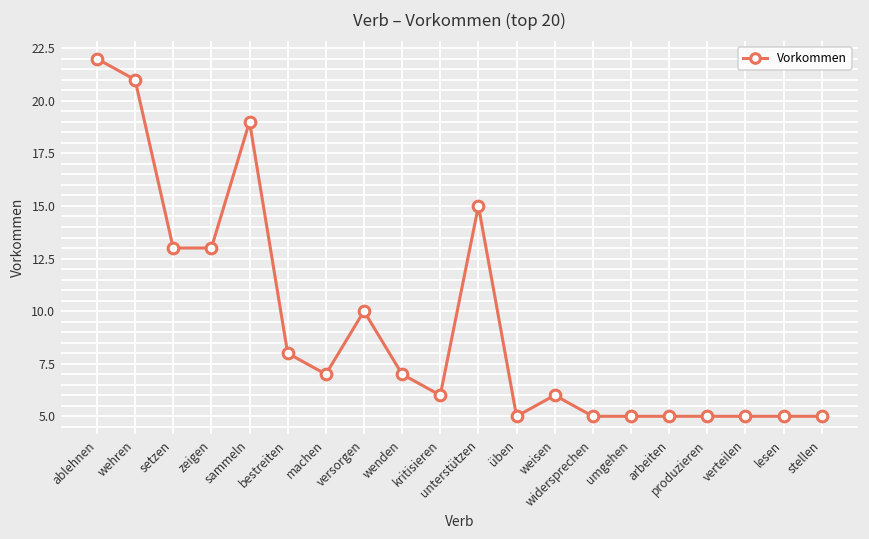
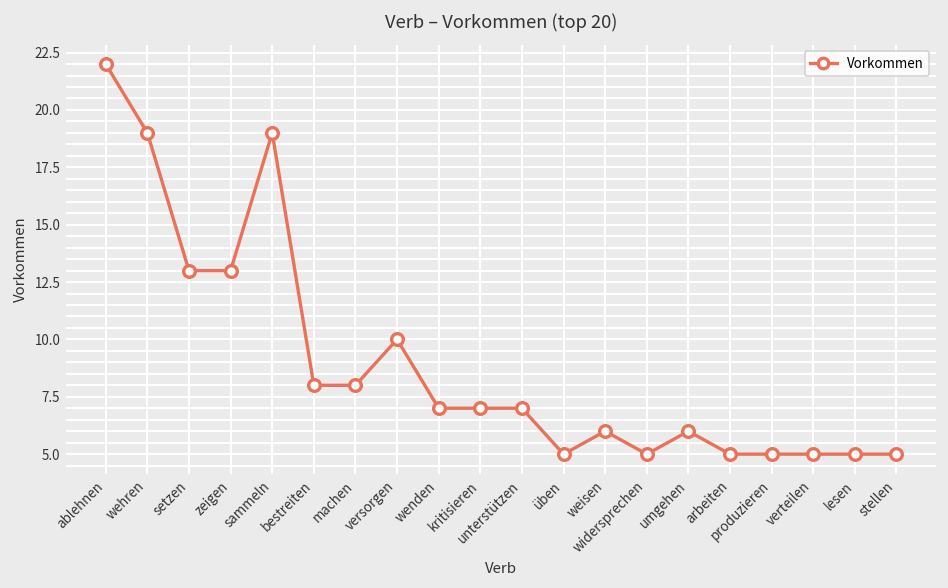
wehren: 21 -> 19
machen: 7 -> 8
kritisieren: 6 -> 7
unterstützen: 15 -> 7
umgehen: 5 -> 6
